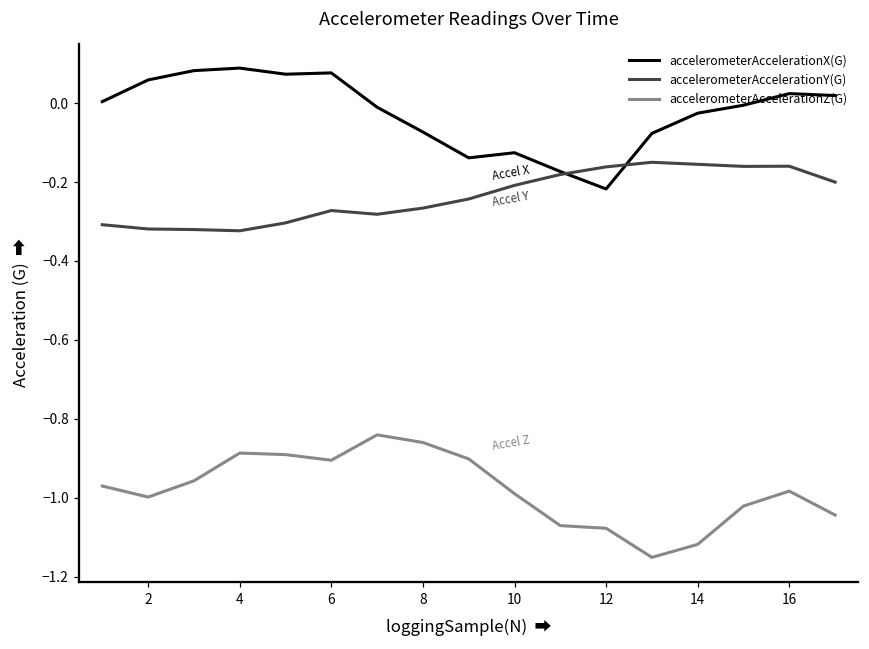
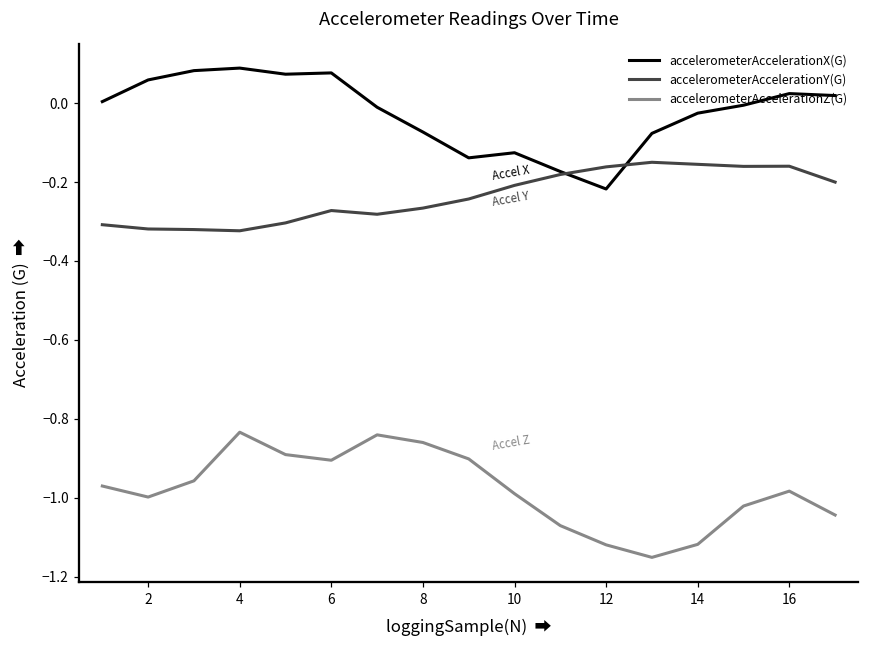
accelerometerAccelerationZ(G), 4: -0.89 -> -0.83
accelerometerAccelerationZ(G), 12: -1.08 -> -1.12
